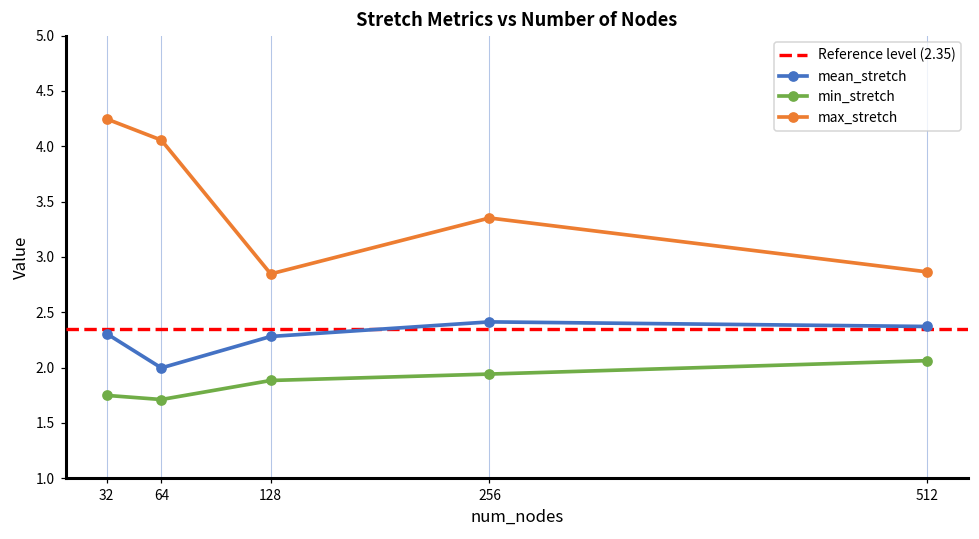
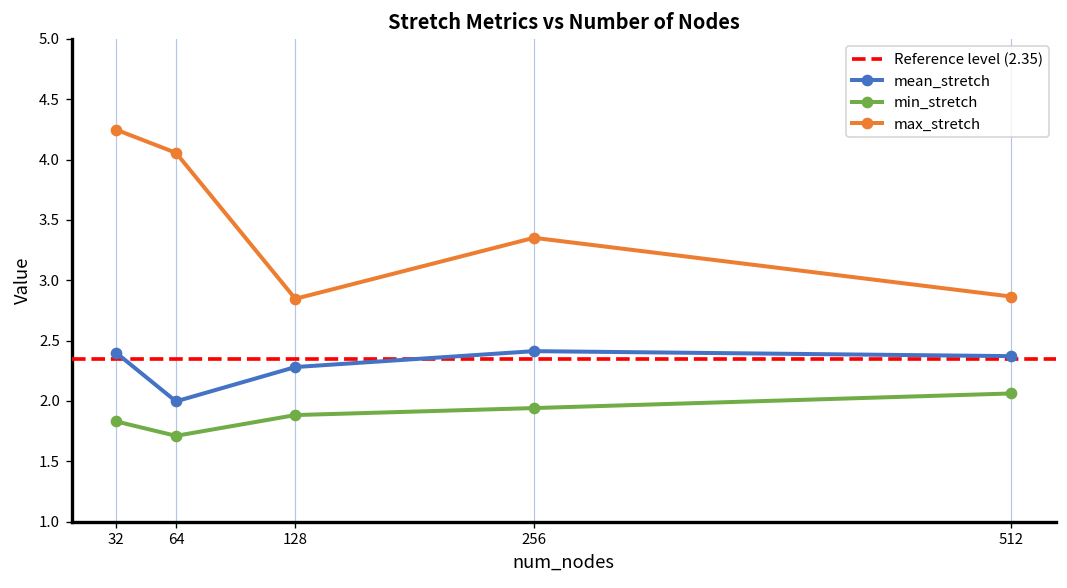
mean_stretch, 32: 2.31 -> 2.40
min_stretch, 32: 1.75 -> 1.83
